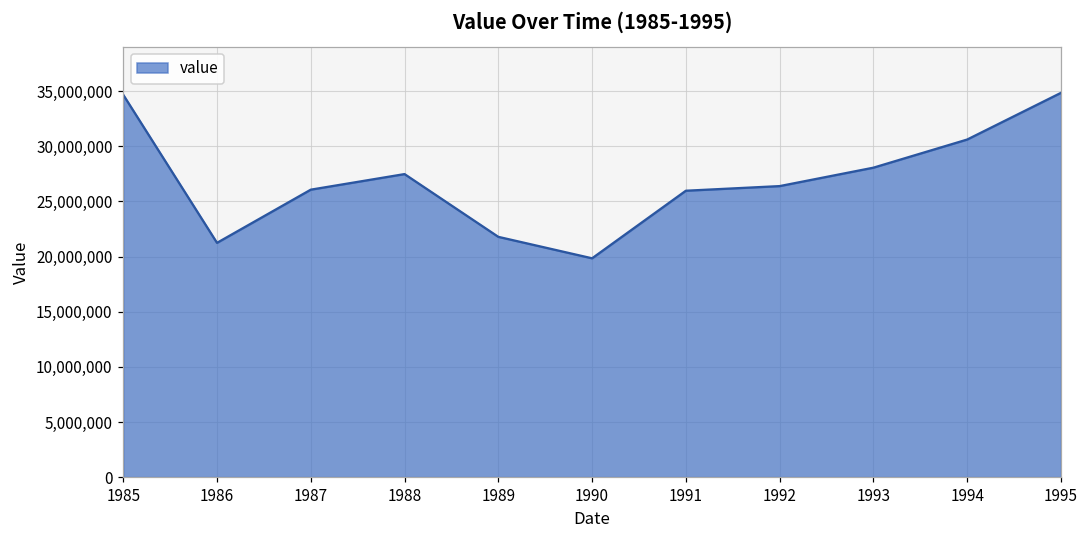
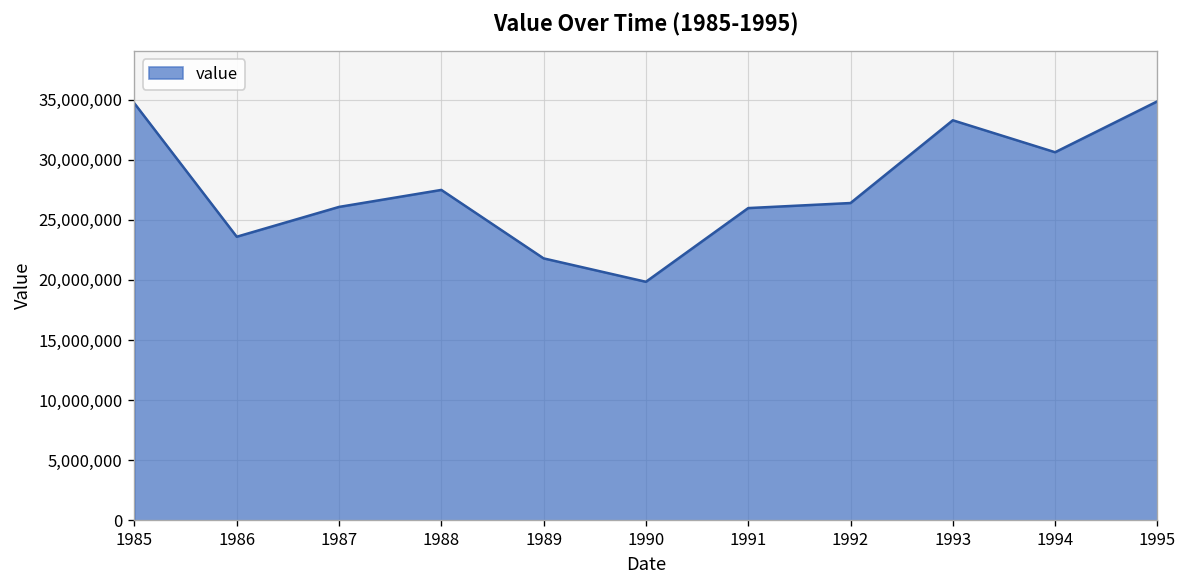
1986: 21,200,000 -> 23,600,000
1993: 28,100,000 -> 33,300,000
